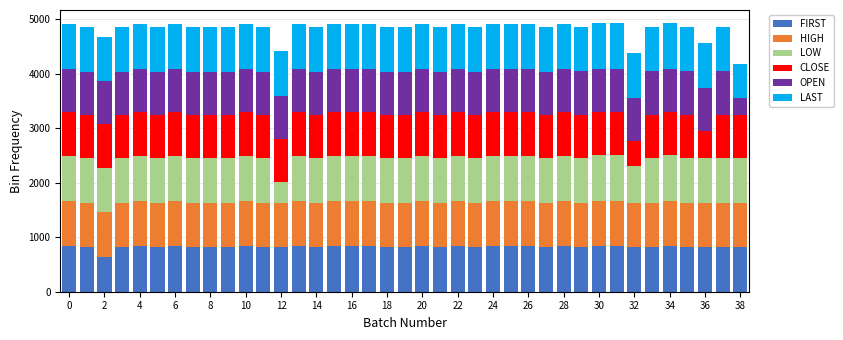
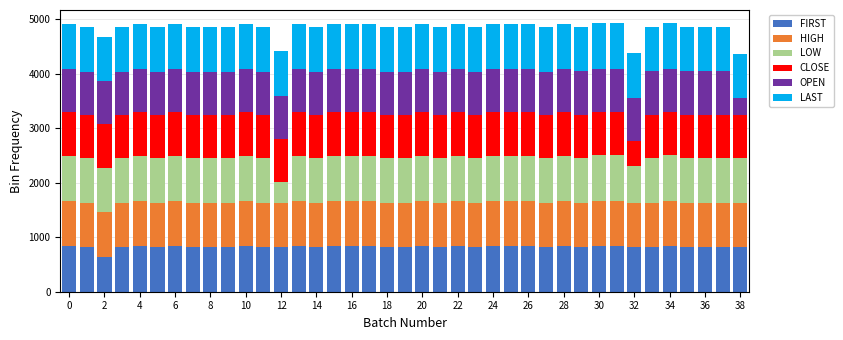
CLOSE, 36: 500 -> 800
LAST, 38: 600 -> 800
